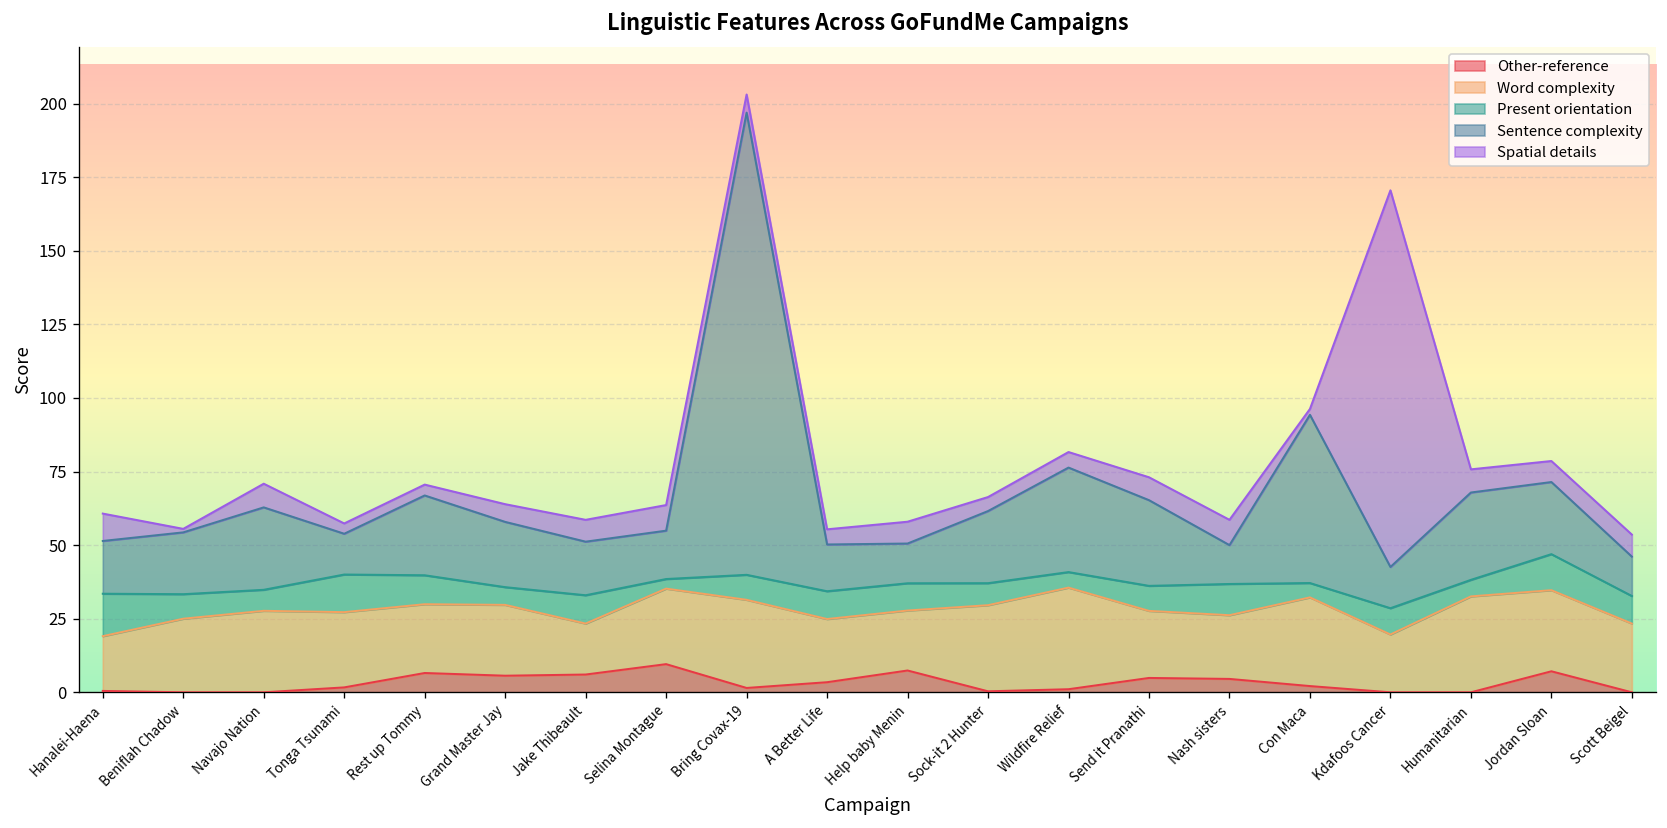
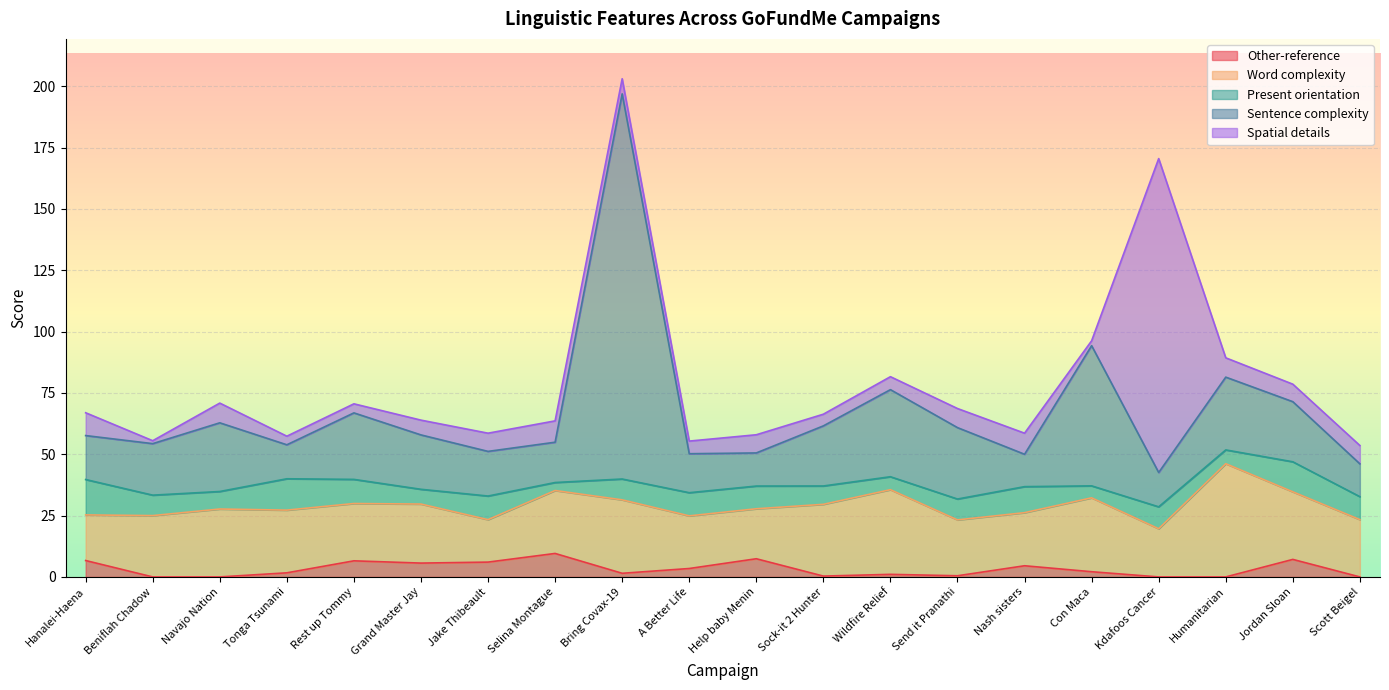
Other-reference, Hanalei-Haena: 0 -> 7
Other-reference, Send it Pranathi: 5 -> 0
Word complexity, Humanitarian: 33 -> 46
